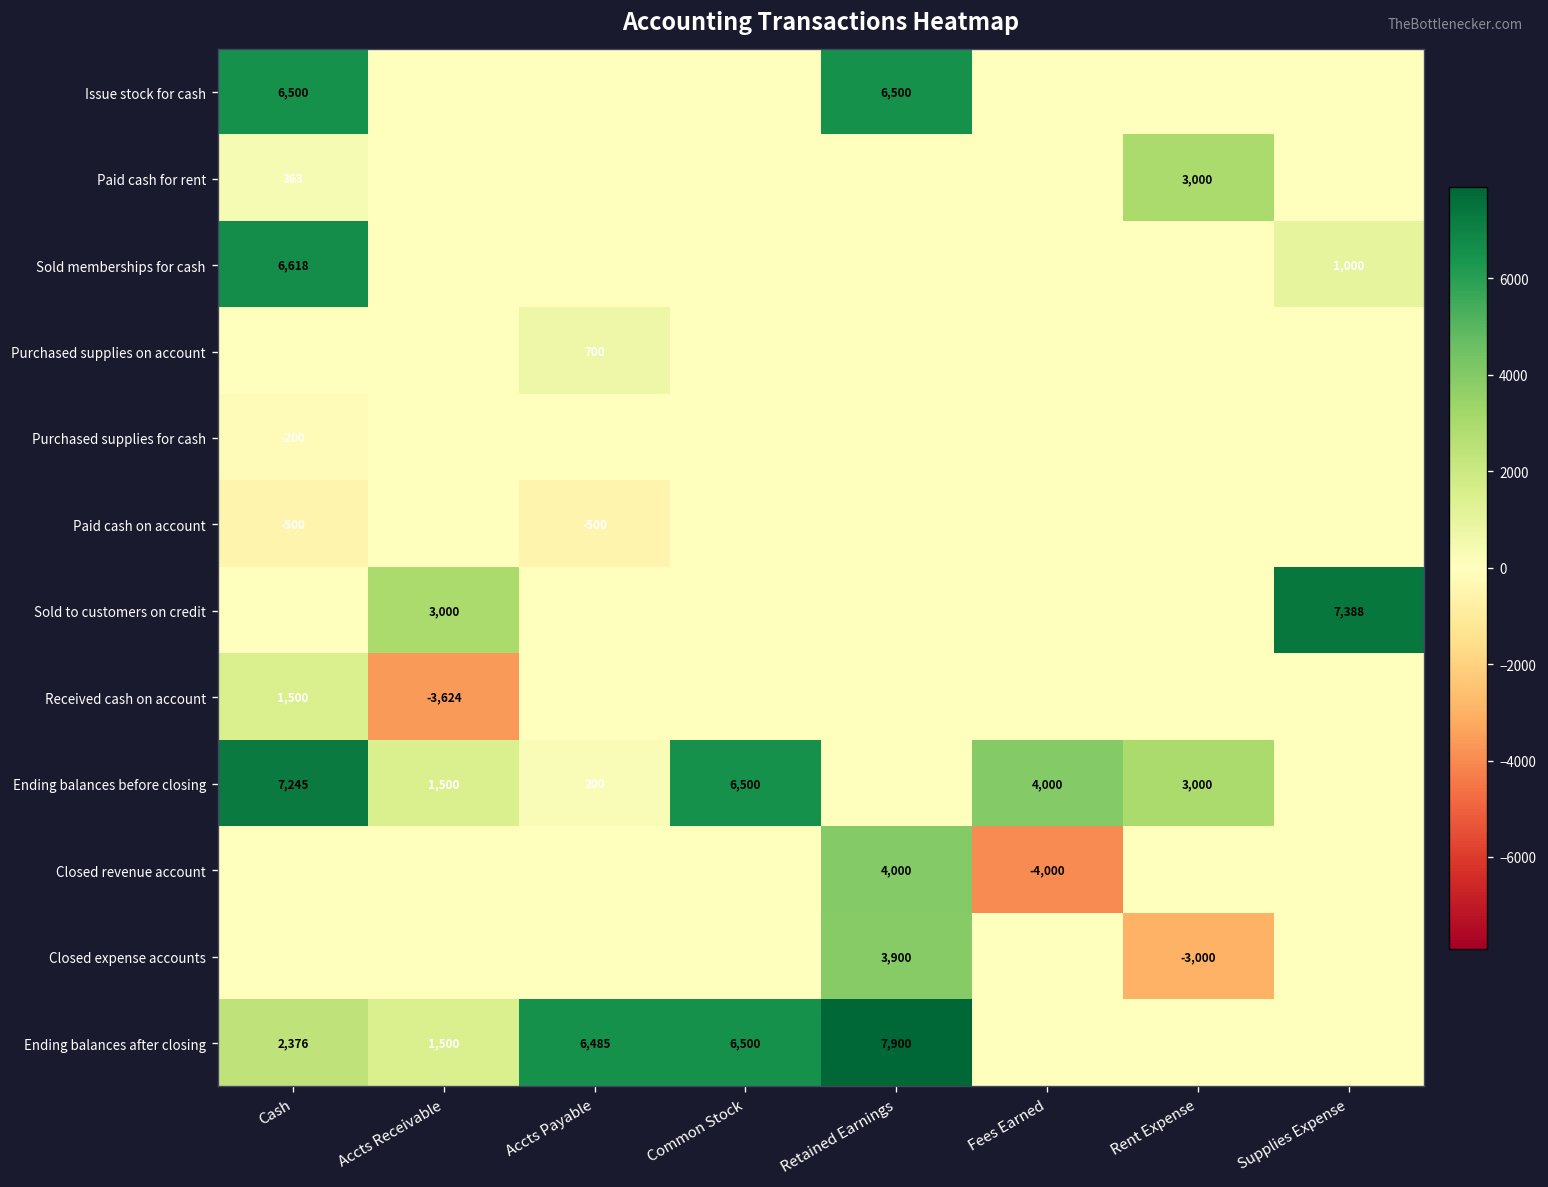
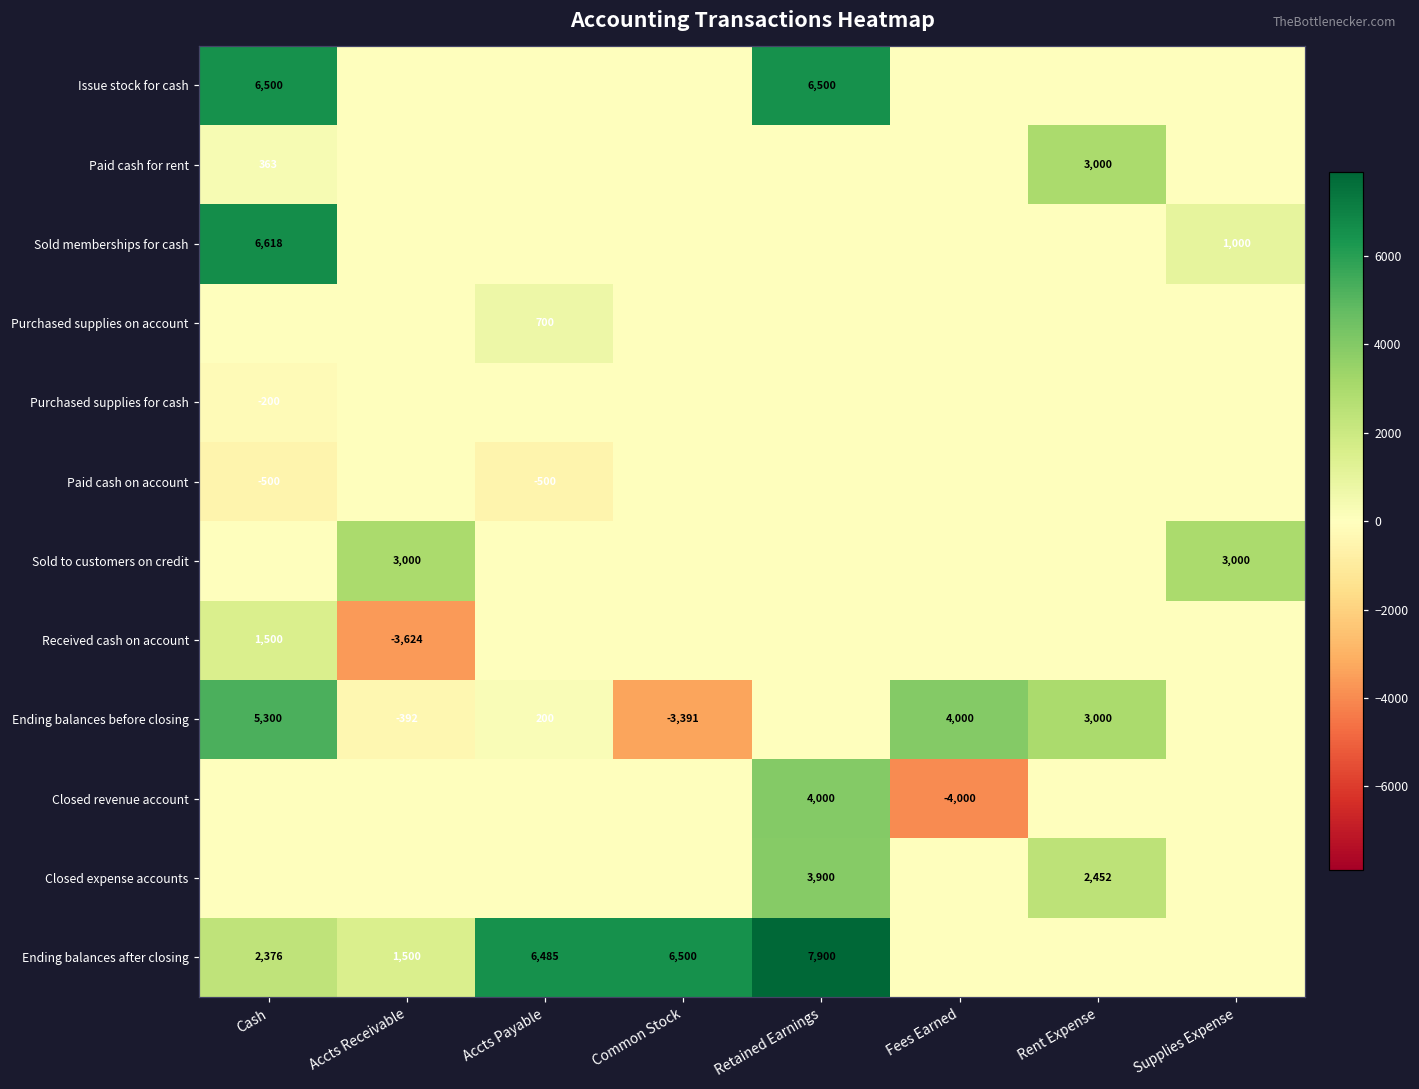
Sold to customers on credit, Supplies Expense: 7,388 -> 3,000
Ending balances before closing, Cash: 7,245 -> 5,300
Ending balances before closing, Accts Receivable: 1,500 -> -392
Ending balances before closing, Common Stock: 6,500 -> -3,391
Closed expense accounts, Rent Expense: -3,000 -> 2,452
